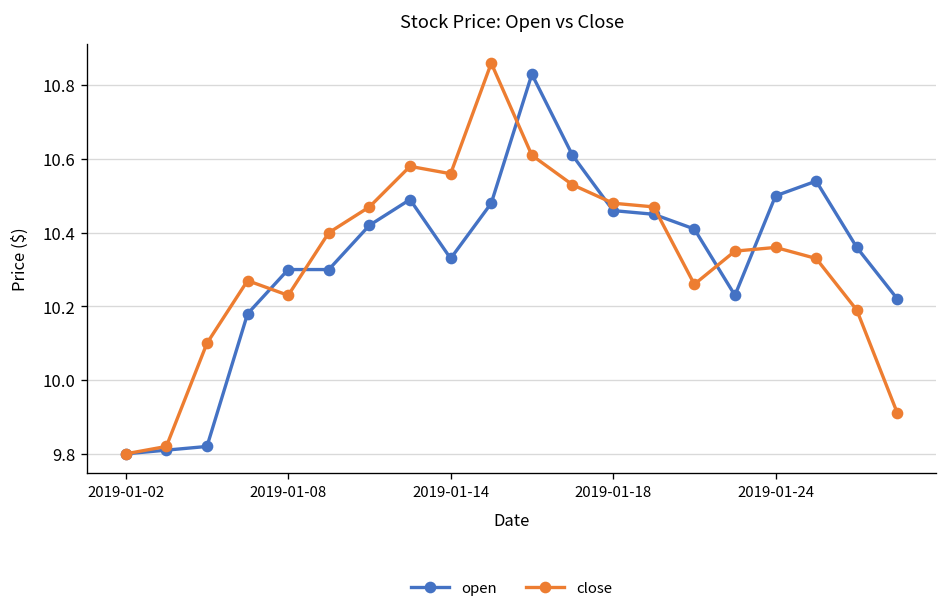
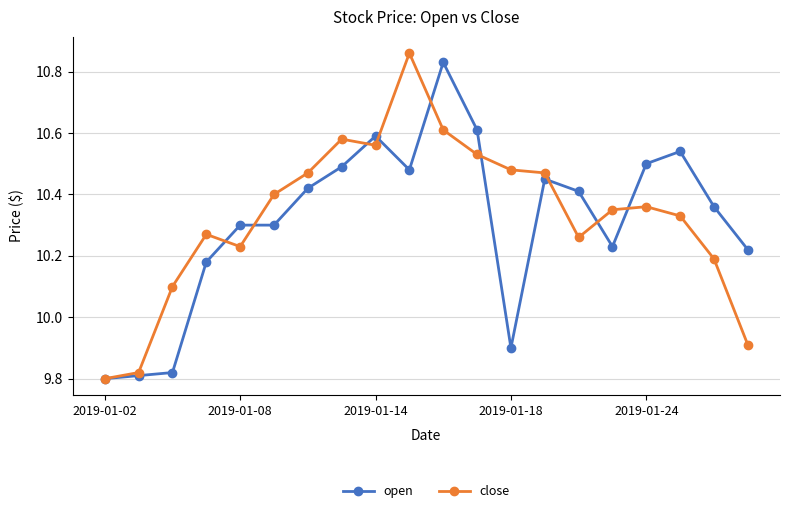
open, 2019-01-14: 10.33 -> 10.59
open, 2019-01-18: 10.46 -> 9.90
